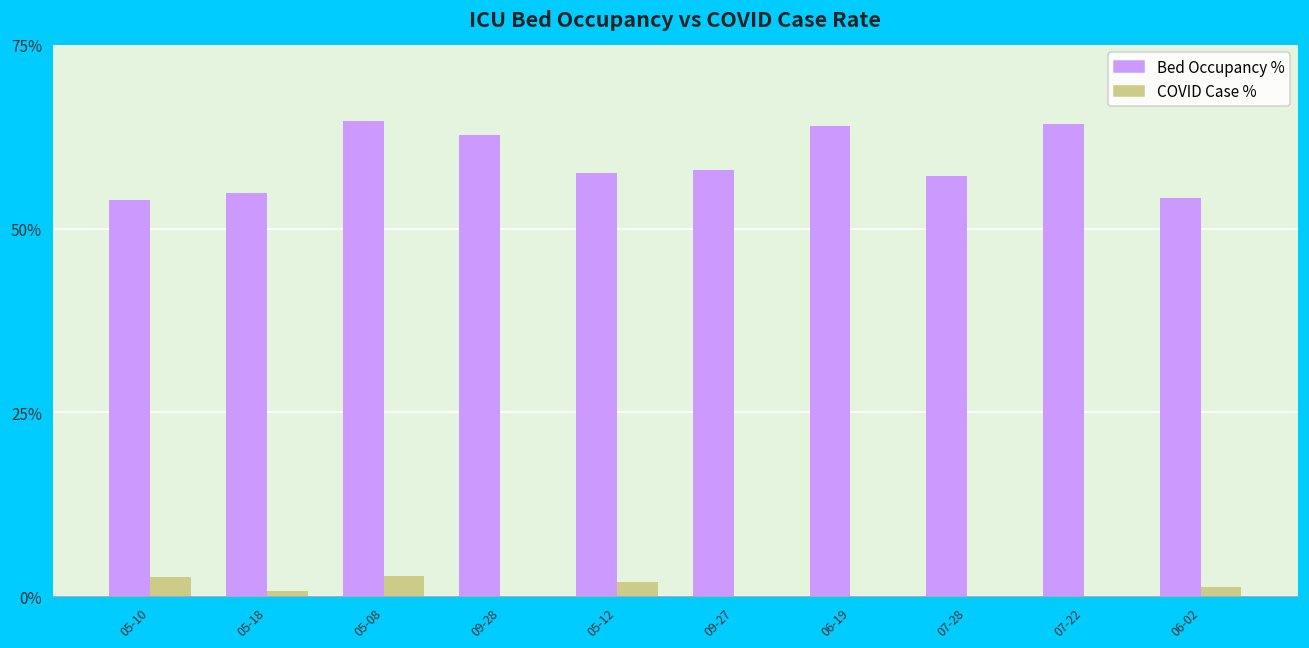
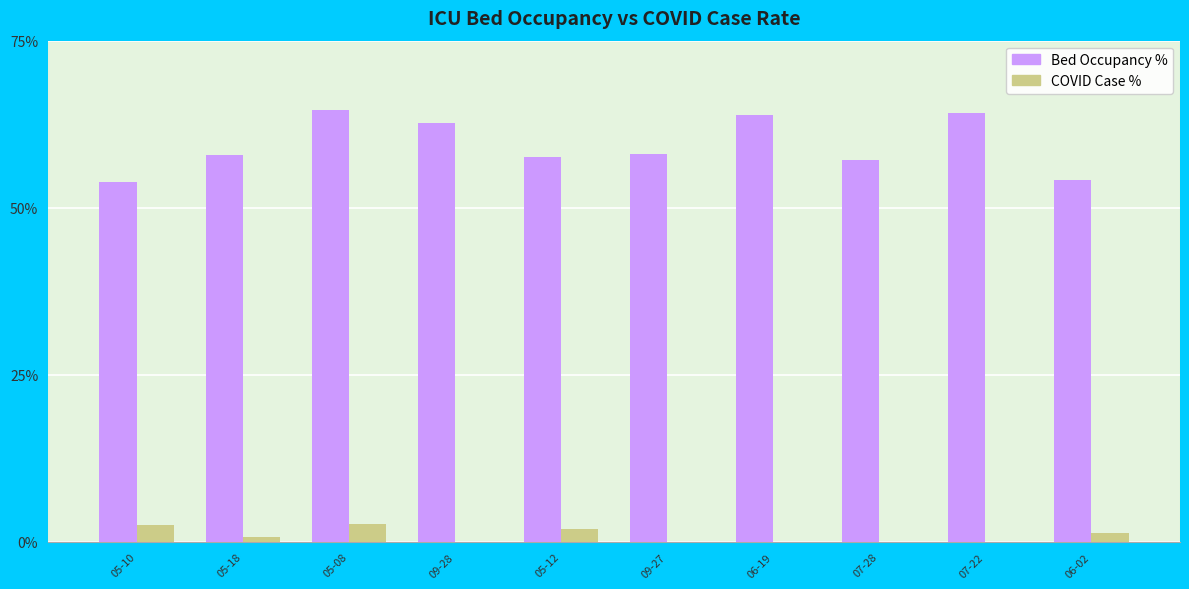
Bed Occupancy %, 05-18: 55% -> 58%
